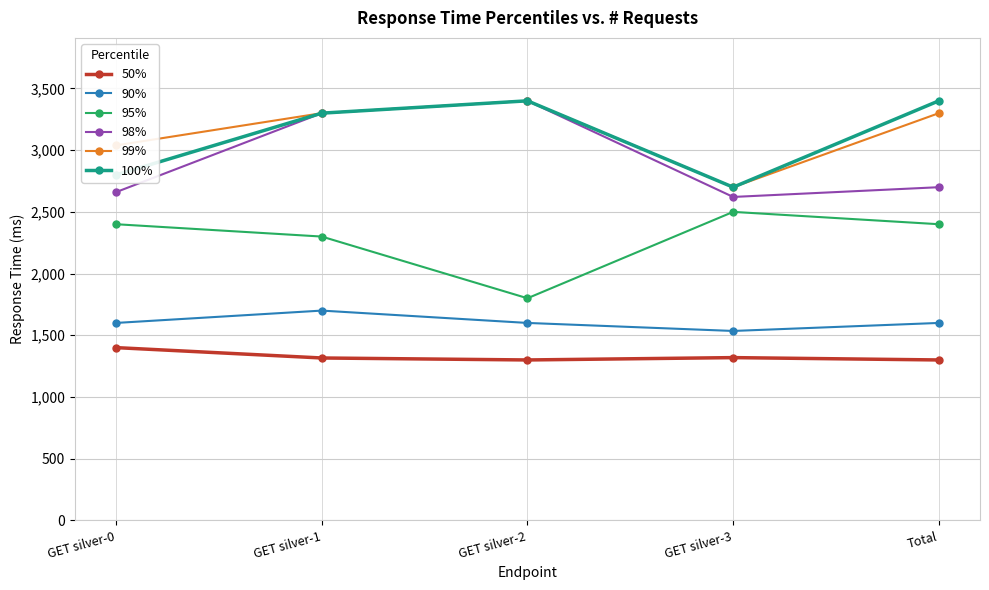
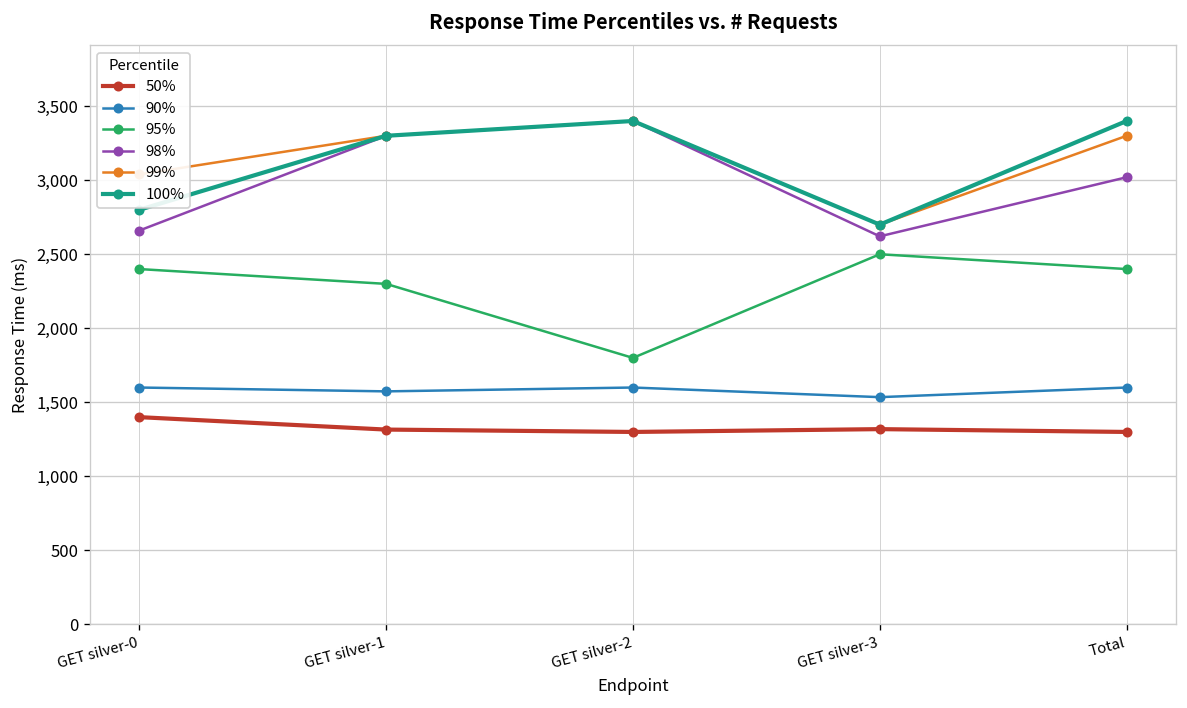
90%, GET silver-1: 1,700 -> 1,570
98%, Total: 2,700 -> 3,020
